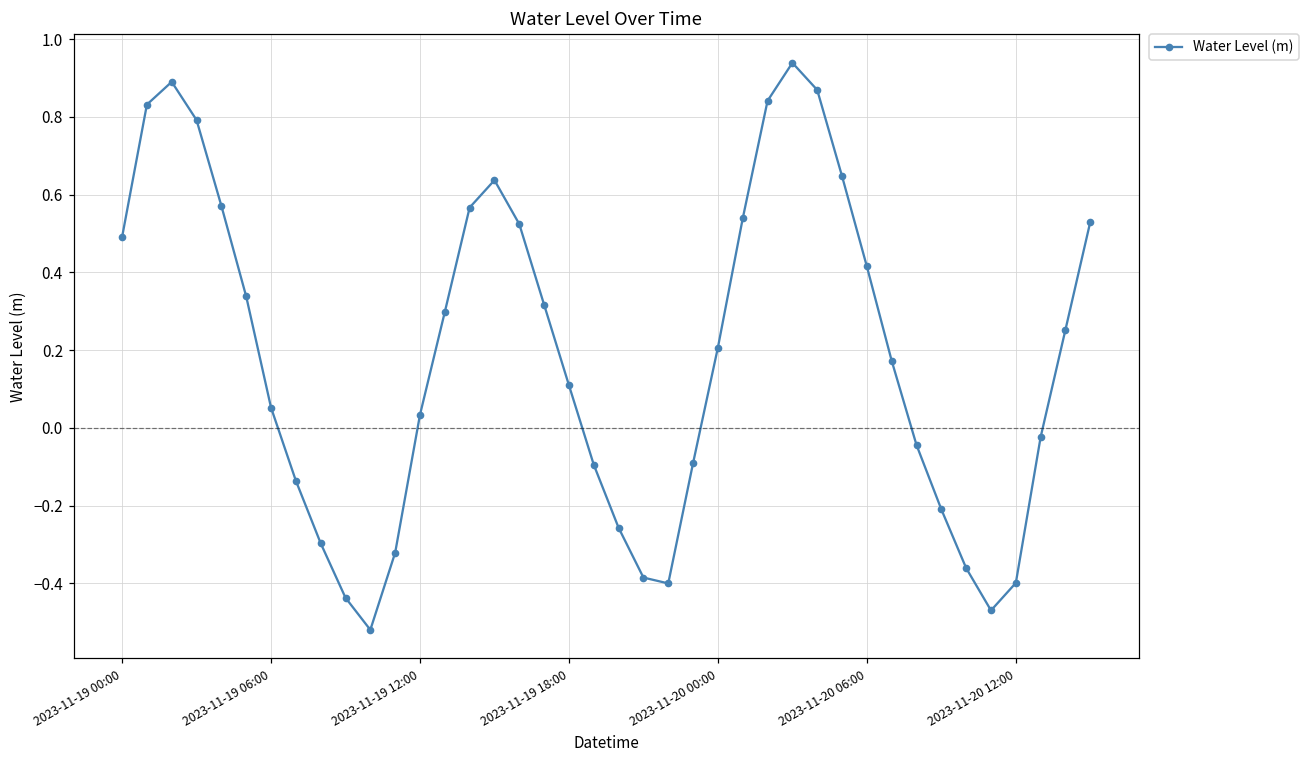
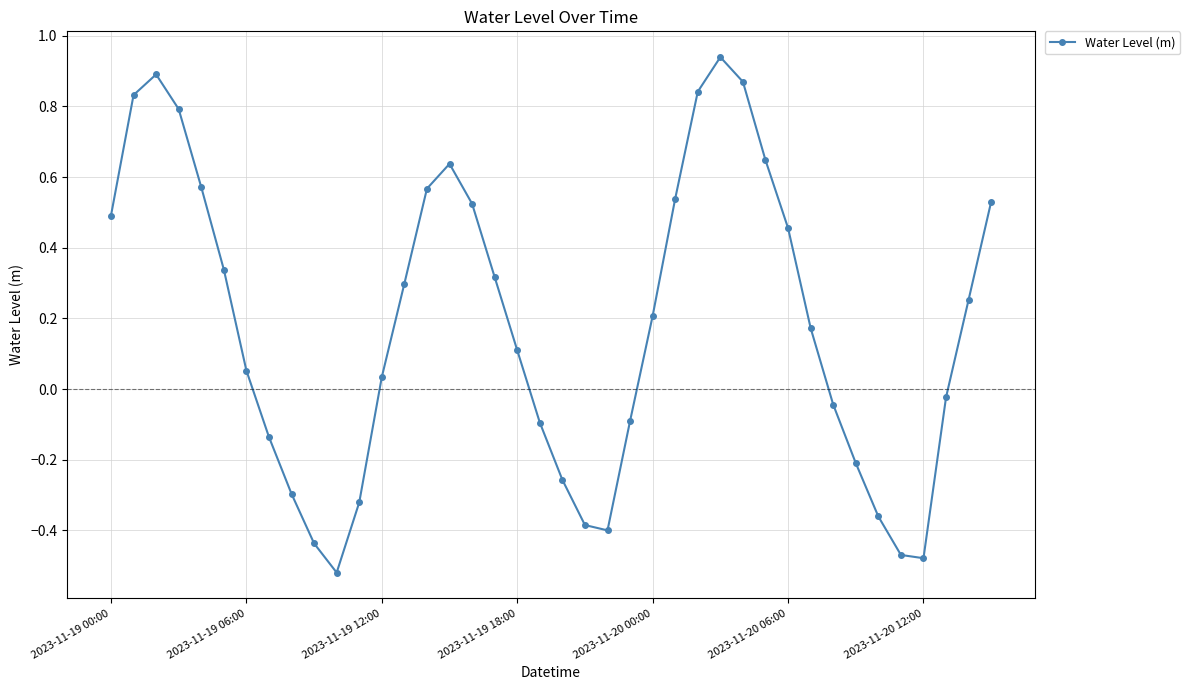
2023-11-20 06:00: 0.42 -> 0.46
2023-11-20 12:00: -0.40 -> -0.48
